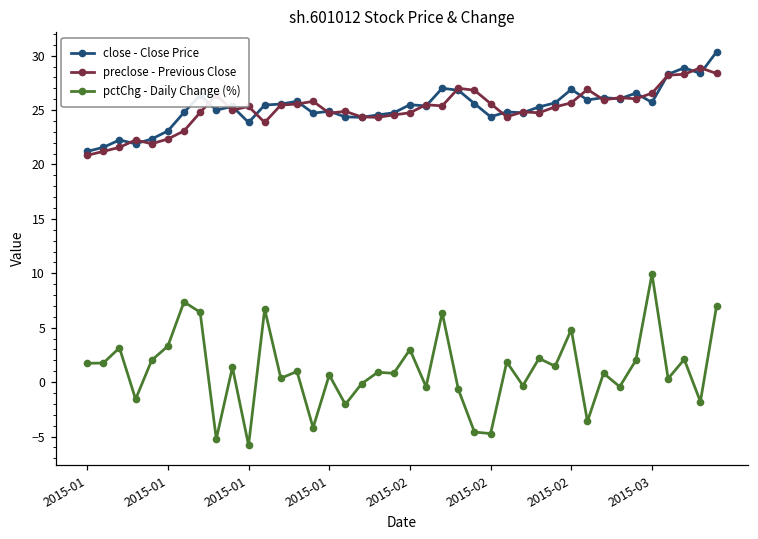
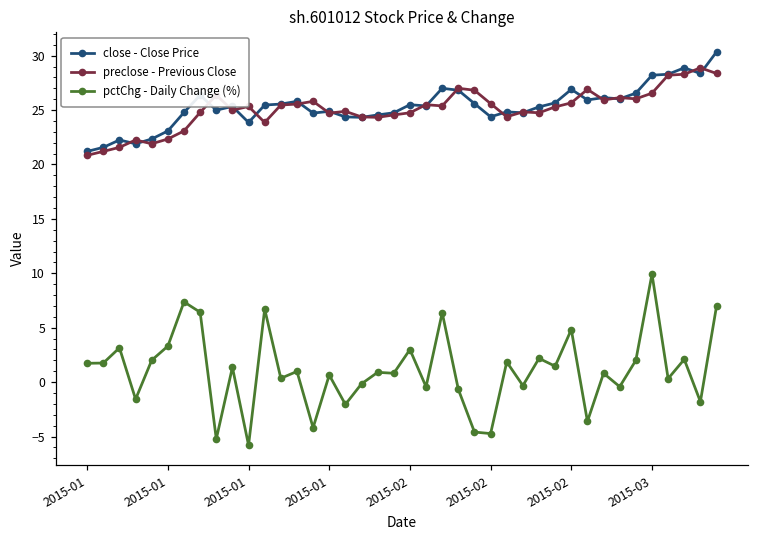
close - Close Price, 2015-03: 26 -> 28
